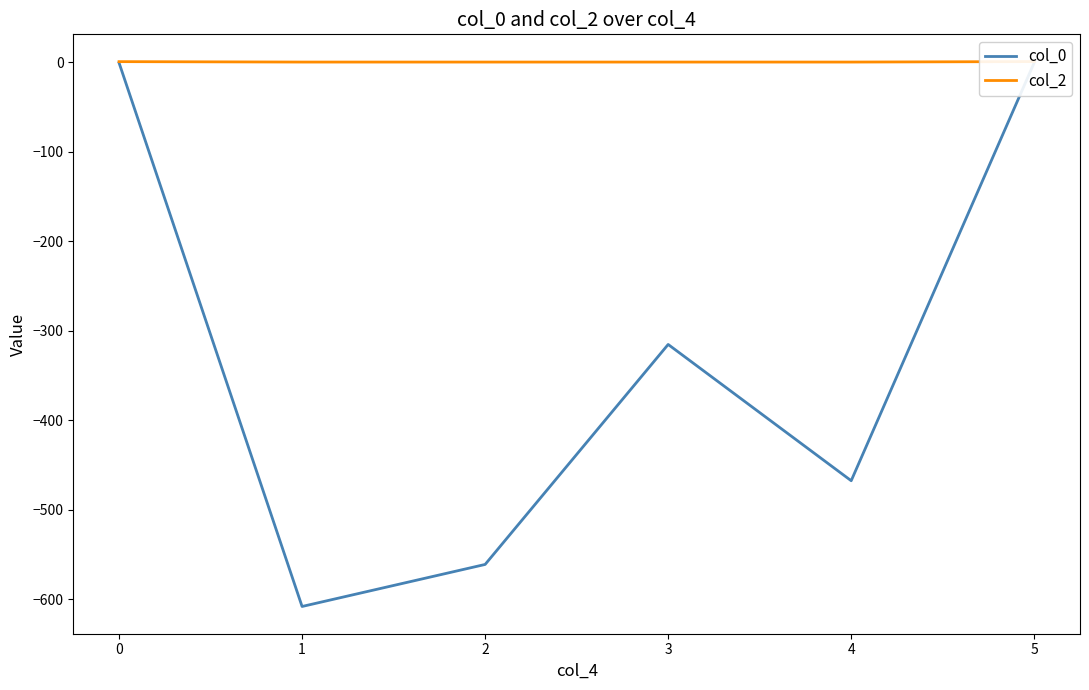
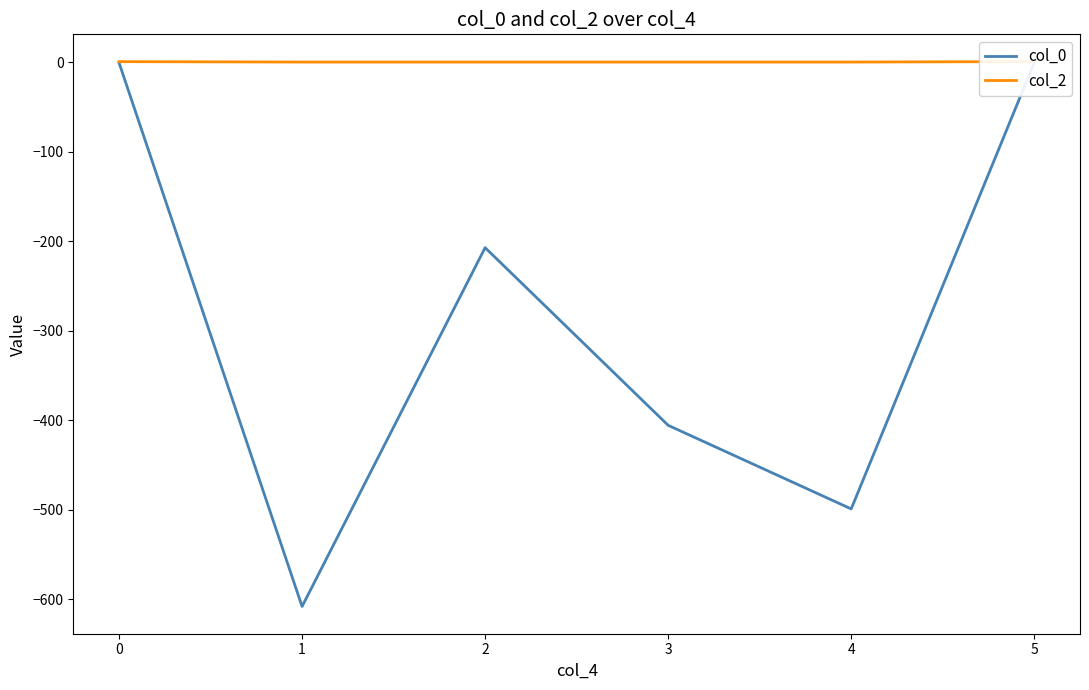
col_0, 2: -560 -> -210
col_0, 3: -320 -> -410
col_0, 4: -470 -> -500
